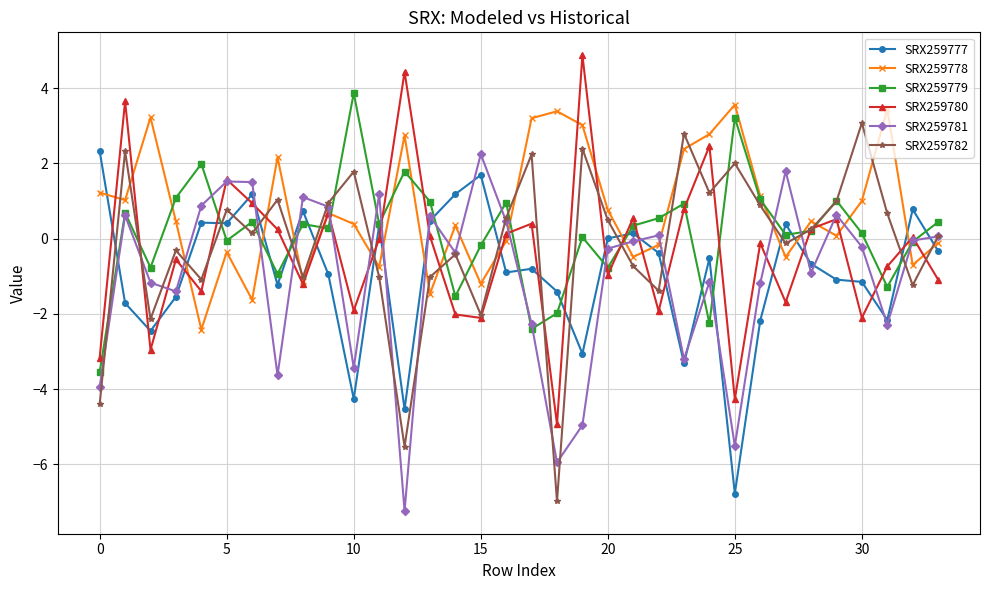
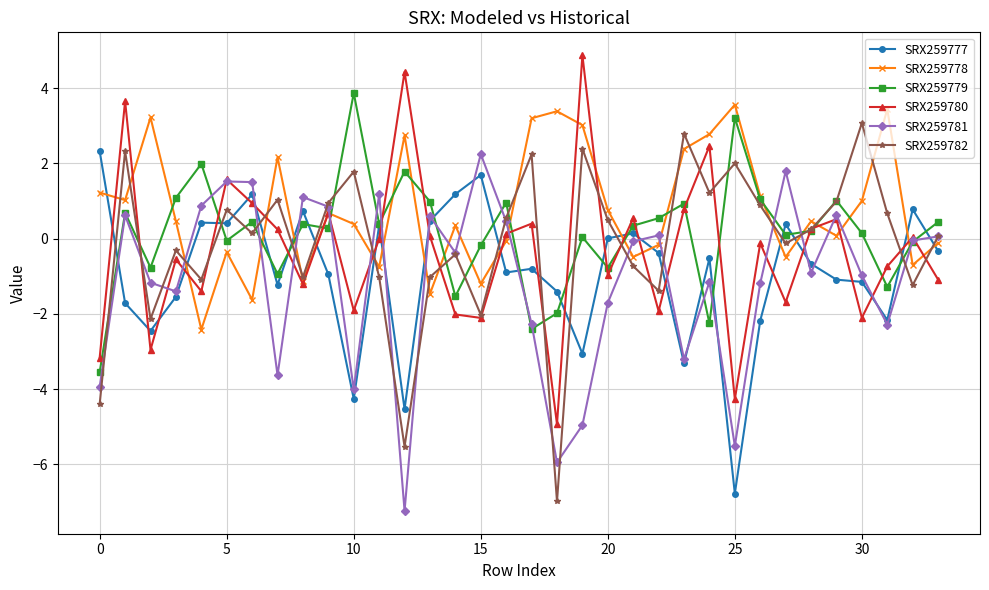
SRX259781, 10: -3.4 -> -4.0
SRX259781, 20: -0.3 -> -1.7
SRX259781, 30: -0.2 -> -1.0
